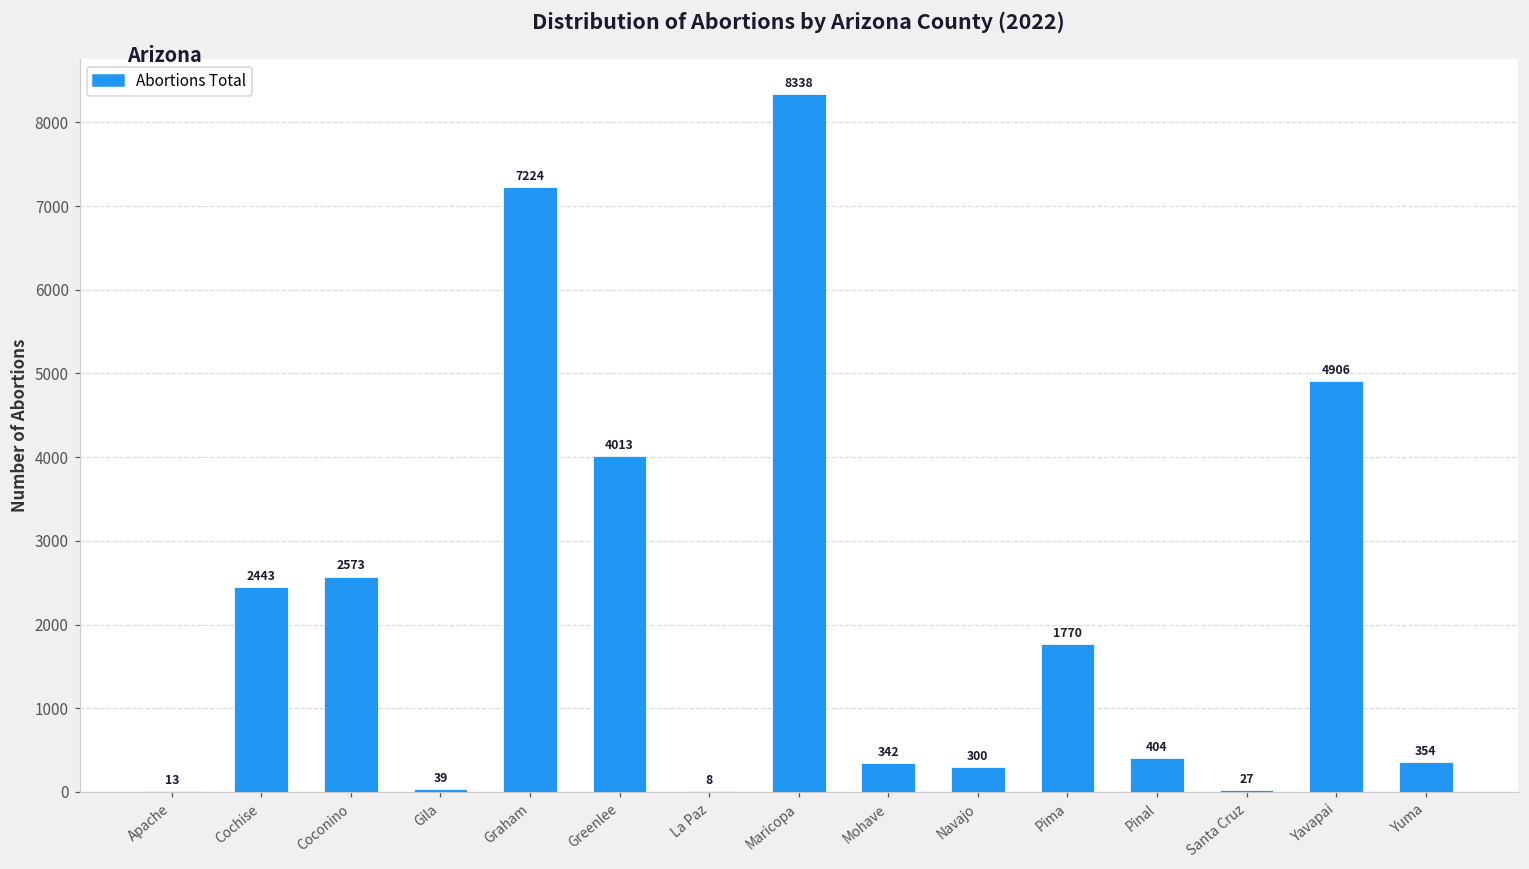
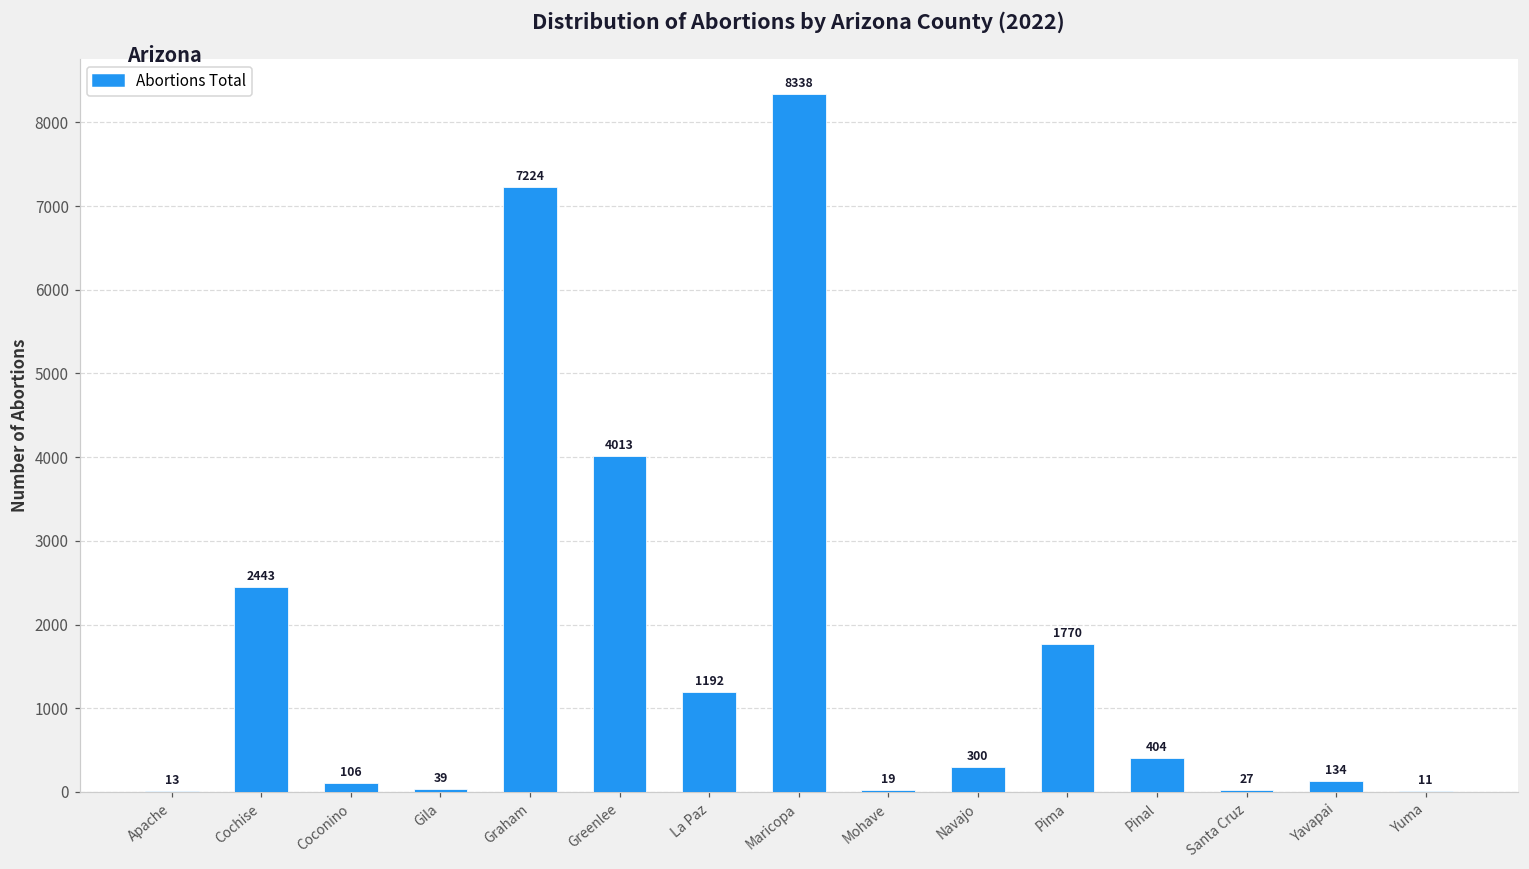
Coconino: 2573 -> 106
La Paz: 8 -> 1192
Mohave: 342 -> 19
Yavapai: 4906 -> 134
Yuma: 354 -> 11
